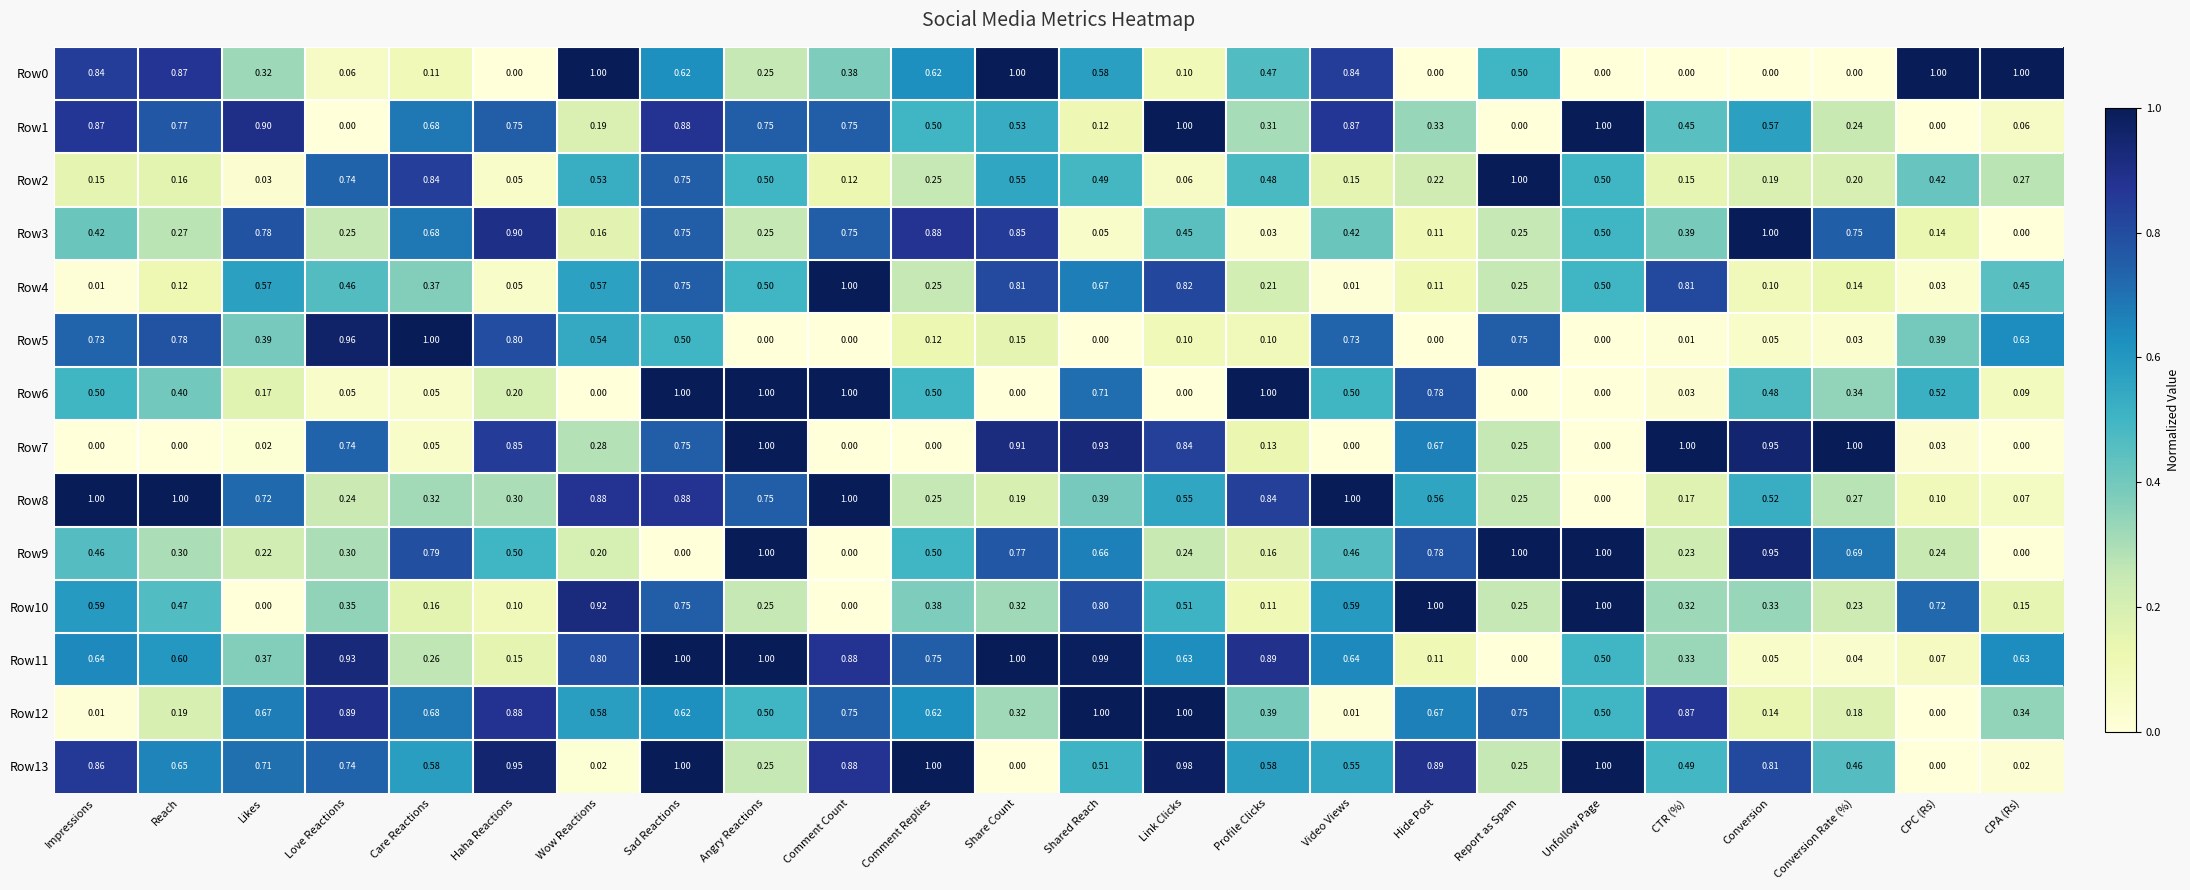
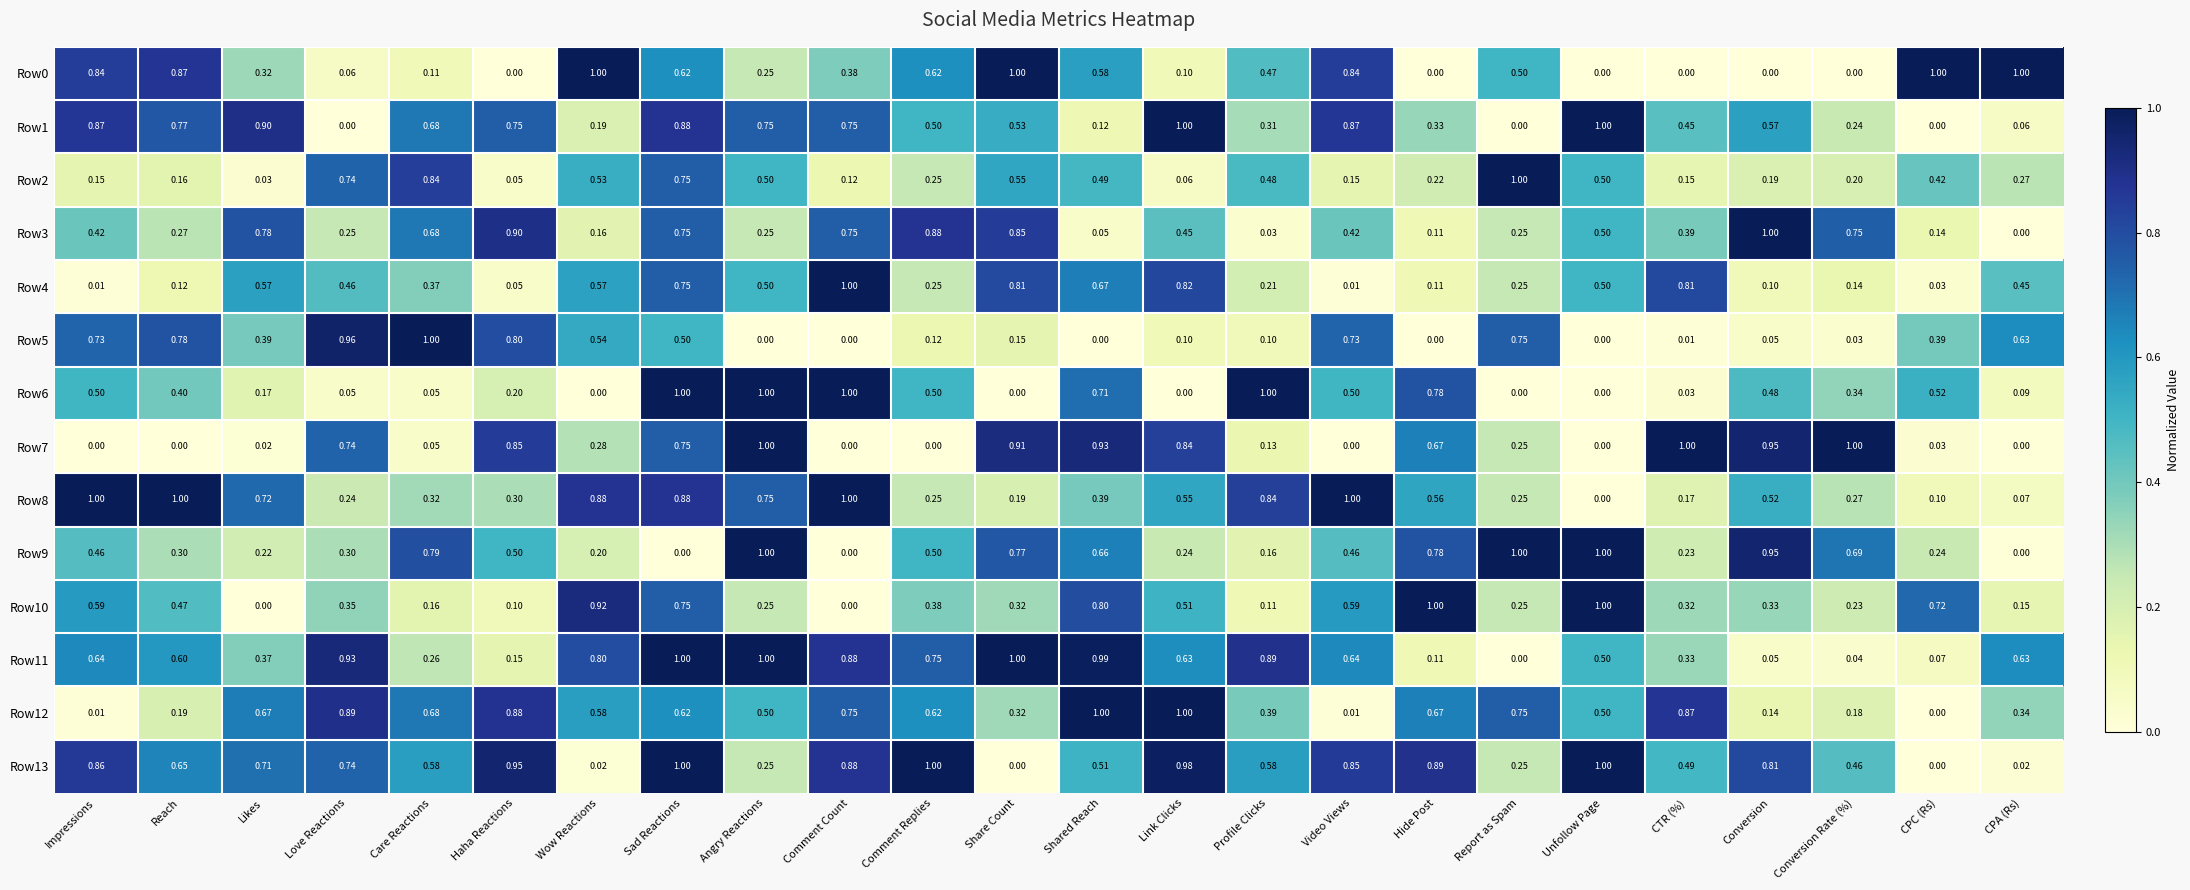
Row13, Video Views: 0.55 -> 0.85
